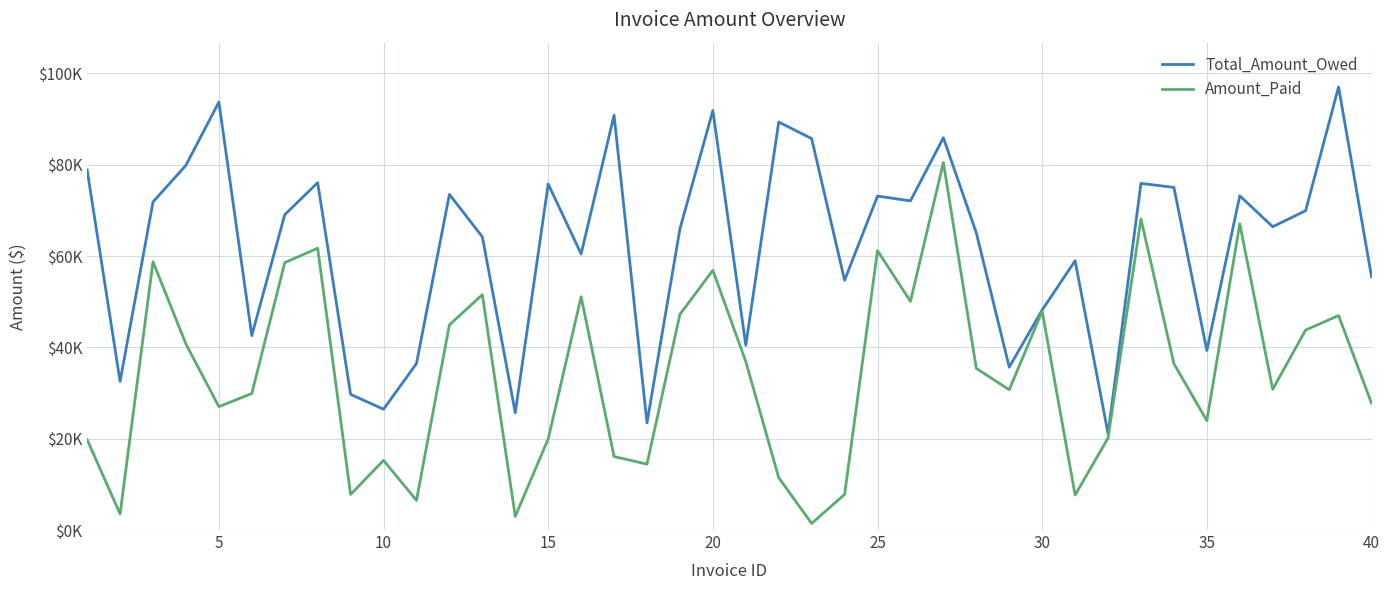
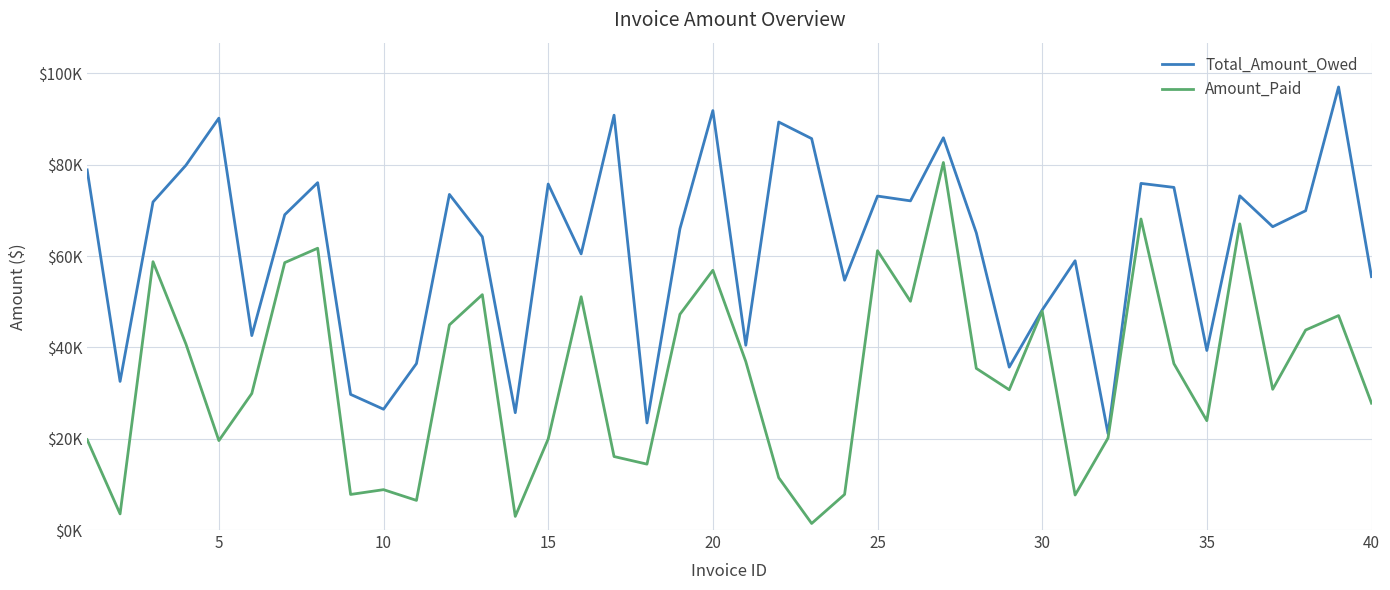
Total_Amount_Owed, 5: $94000 -> $90000
Amount_Paid, 5: $27000 -> $20000
Amount_Paid, 10: $15000 -> $9000
